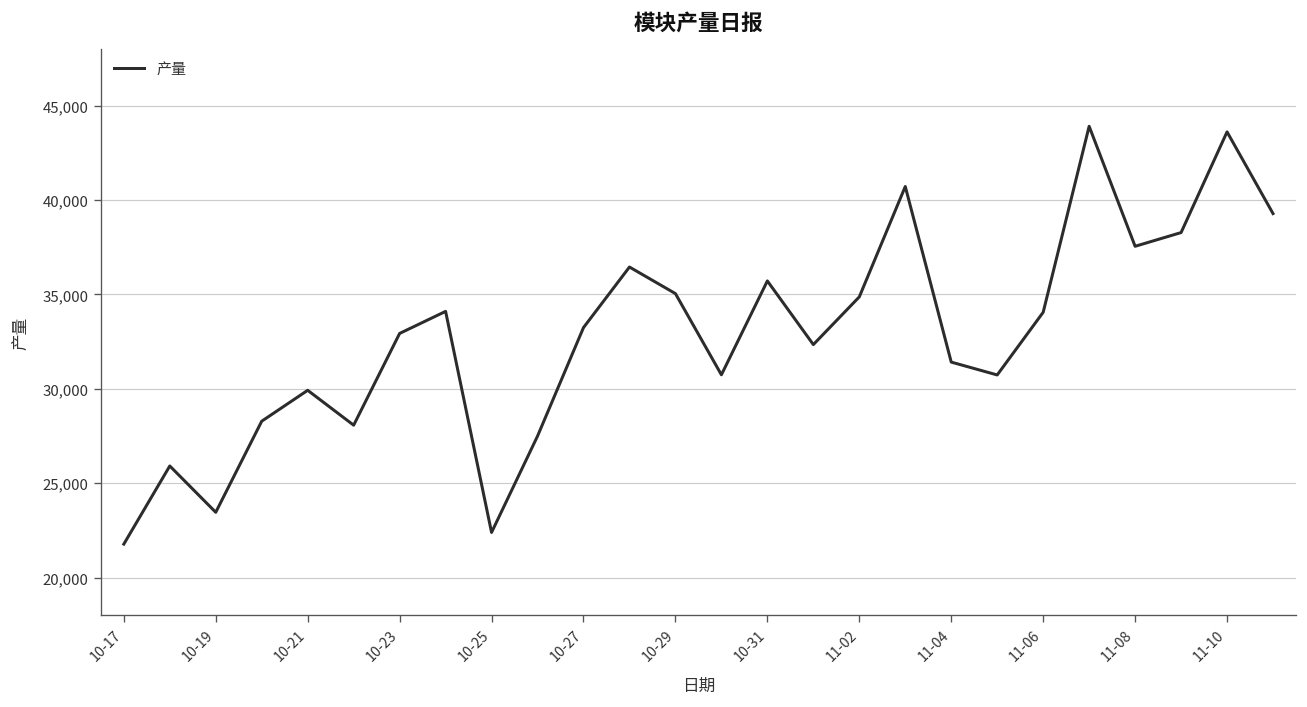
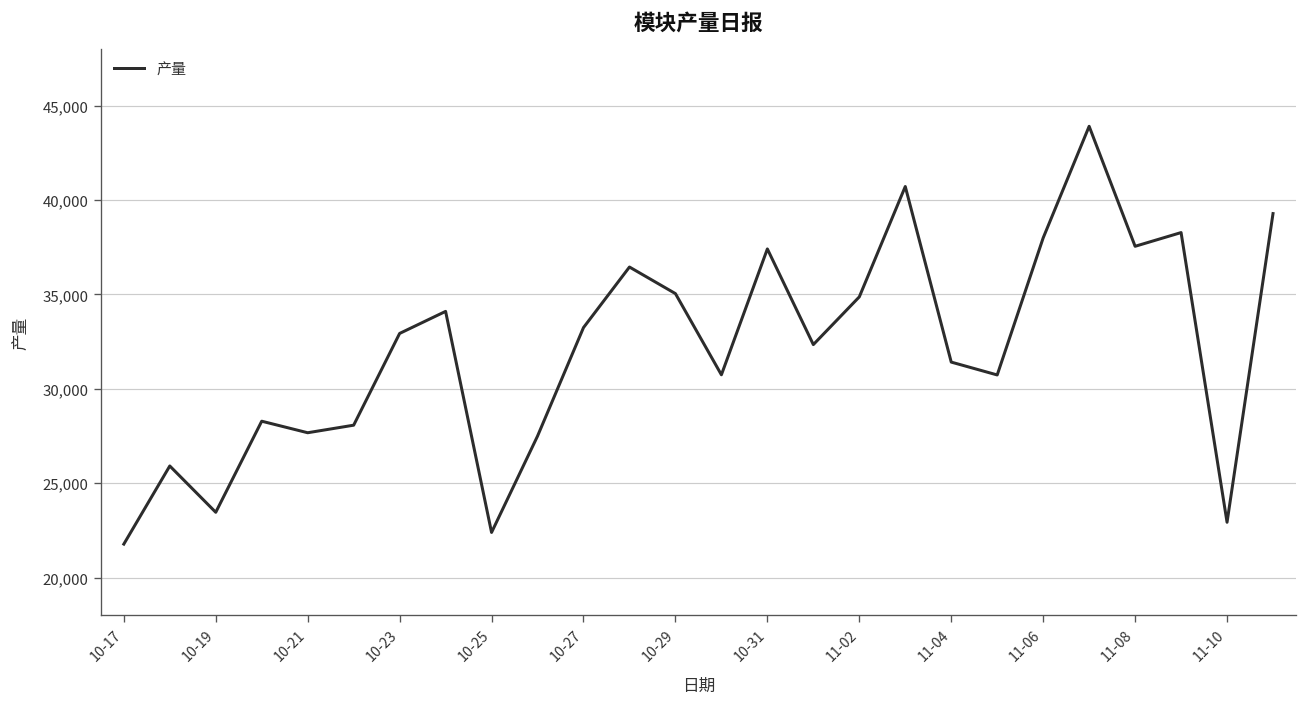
10-21: 29,900 -> 27,700
10-31: 35,700 -> 37,400
11-06: 34,100 -> 38,000
11-10: 43,600 -> 22,900
